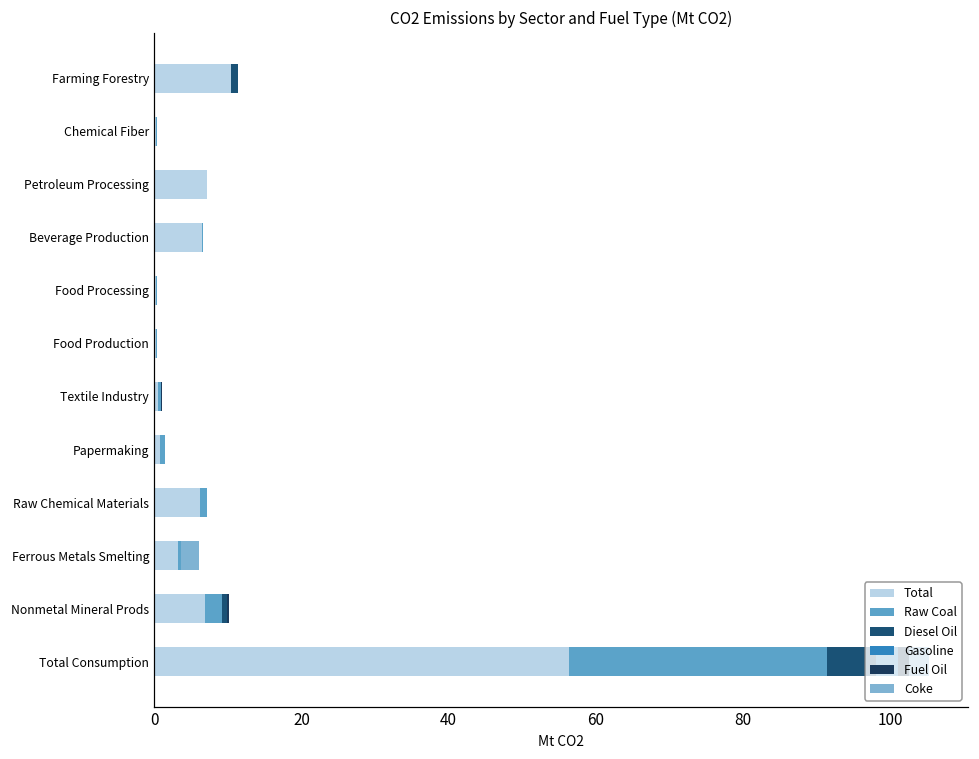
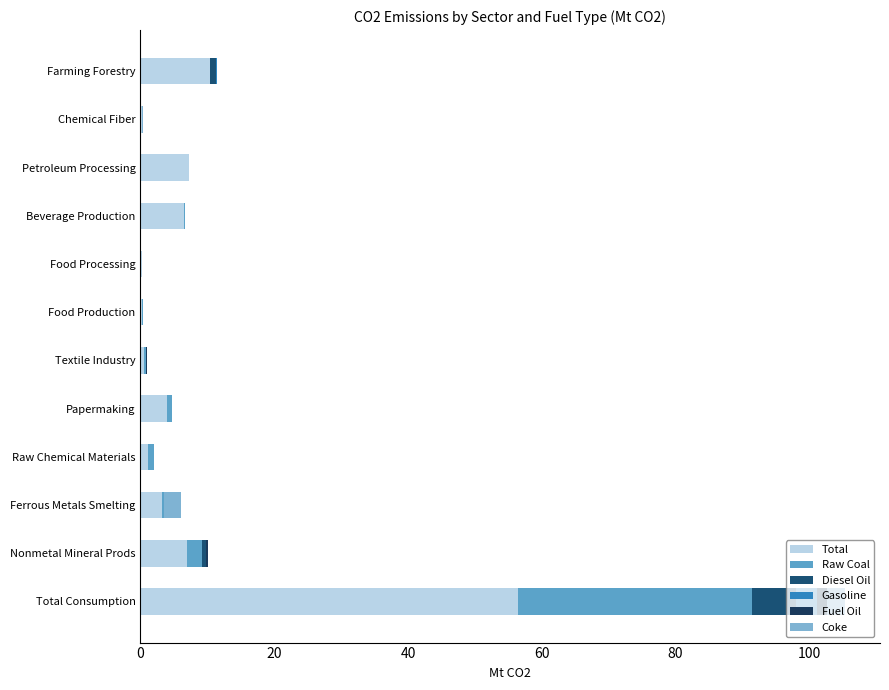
Total, Papermaking: 1 -> 4
Total, Raw Chemical Materials: 6 -> 1
